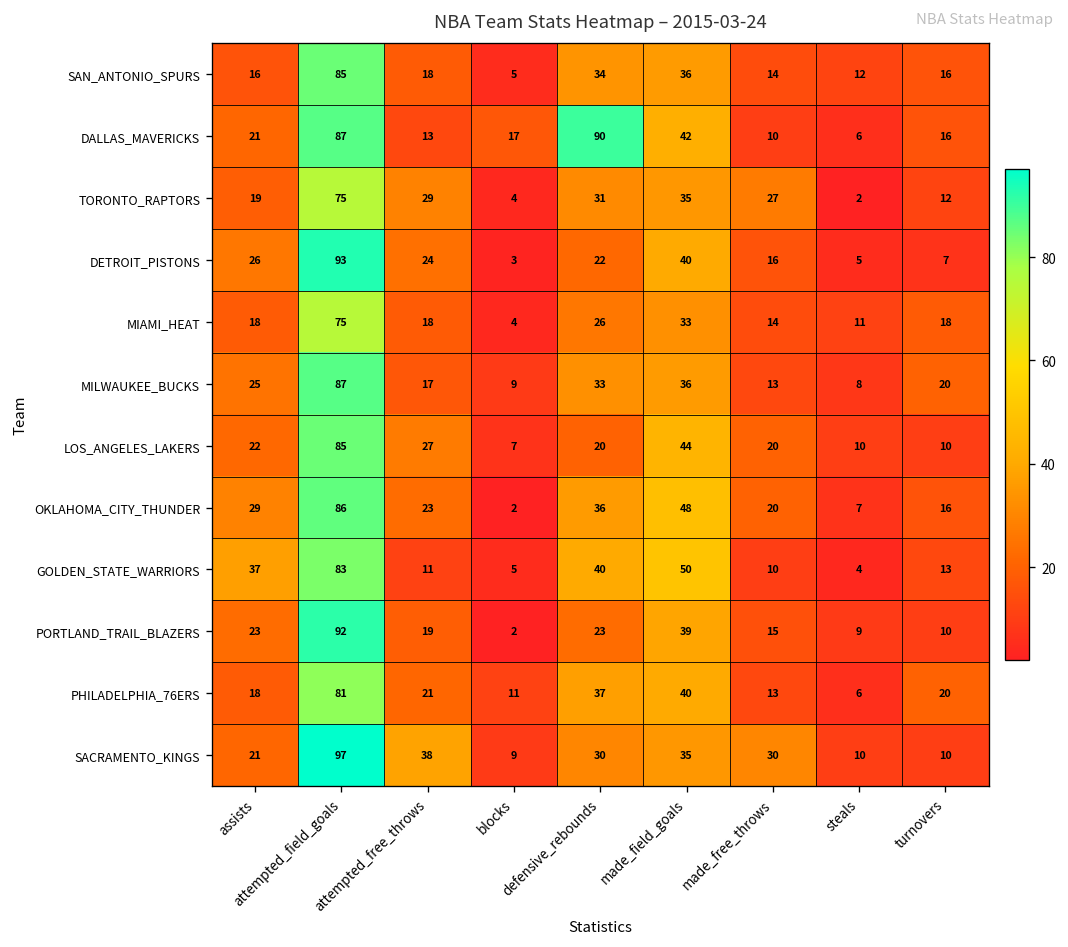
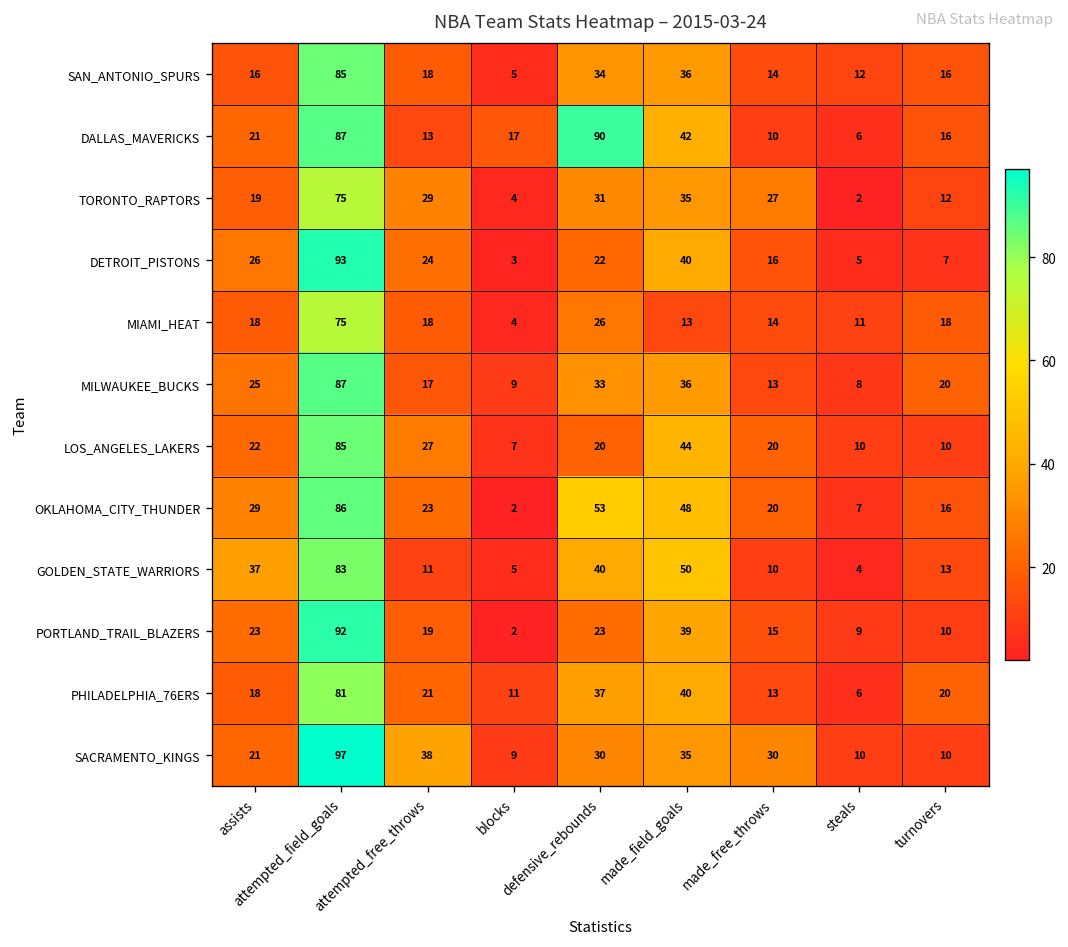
MIAMI_HEAT, made_field_goals: 33 -> 13
OKLAHOMA_CITY_THUNDER, defensive_rebounds: 36 -> 53
